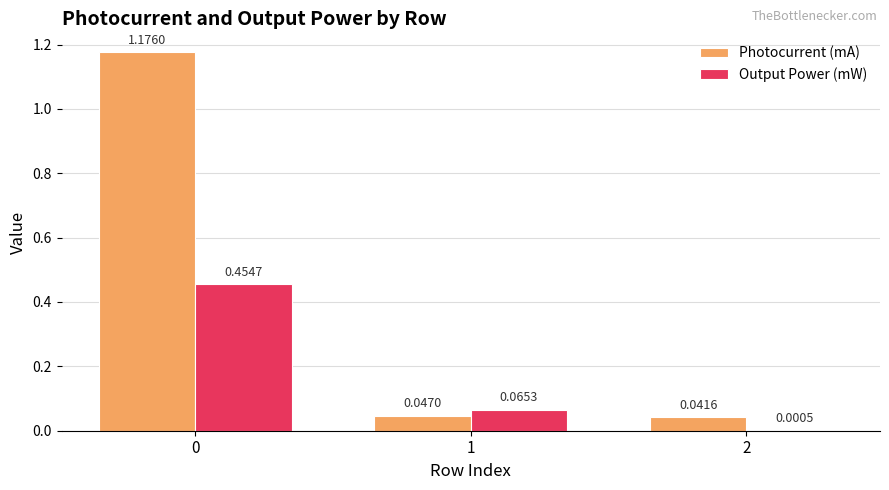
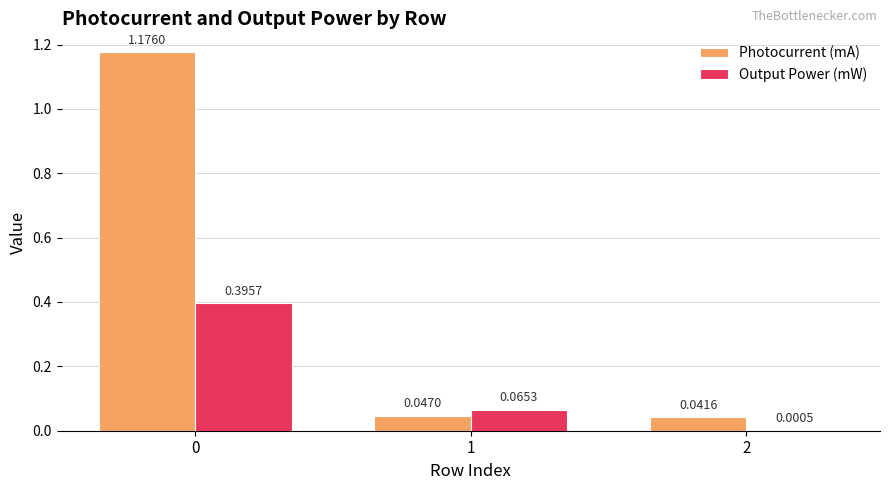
Output Power (mW), 0: 0.4547 -> 0.3957
